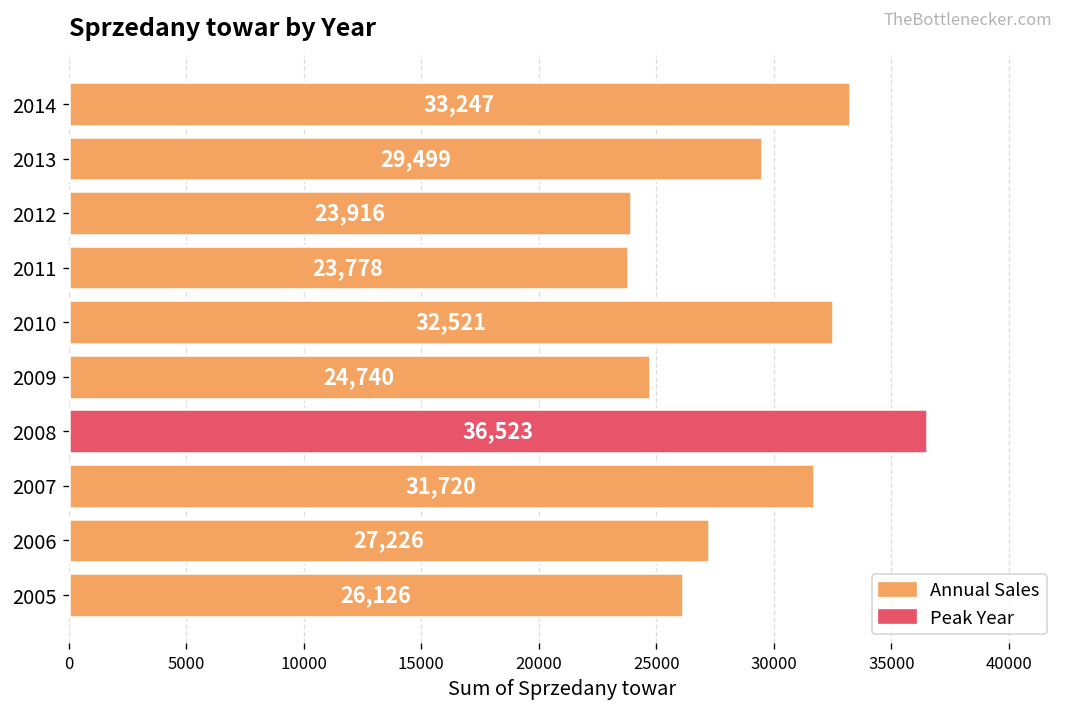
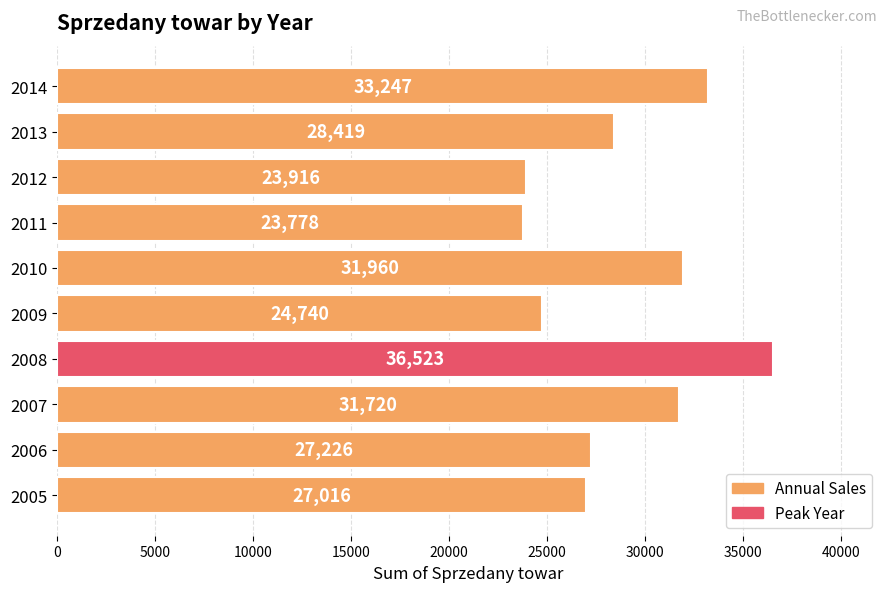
2013: 29,499 -> 28,419
2010: 32,521 -> 31,960
2005: 26,126 -> 27,016
